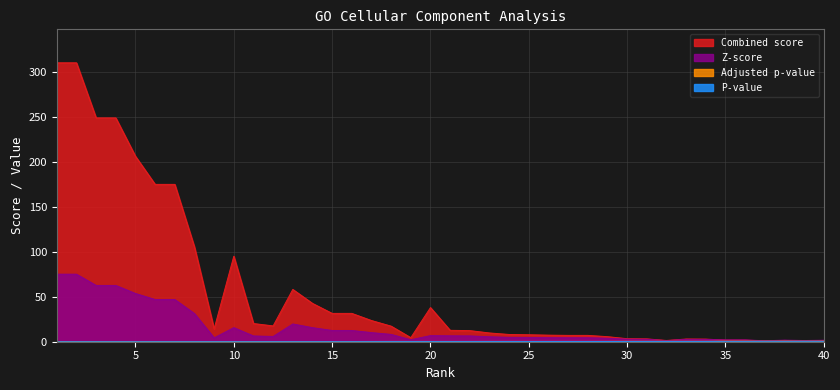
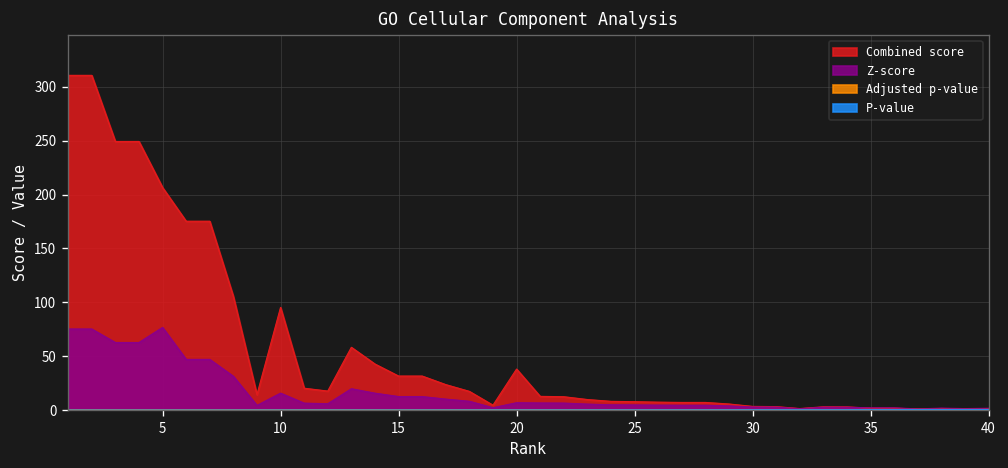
Z-score, 5: 50 -> 80
